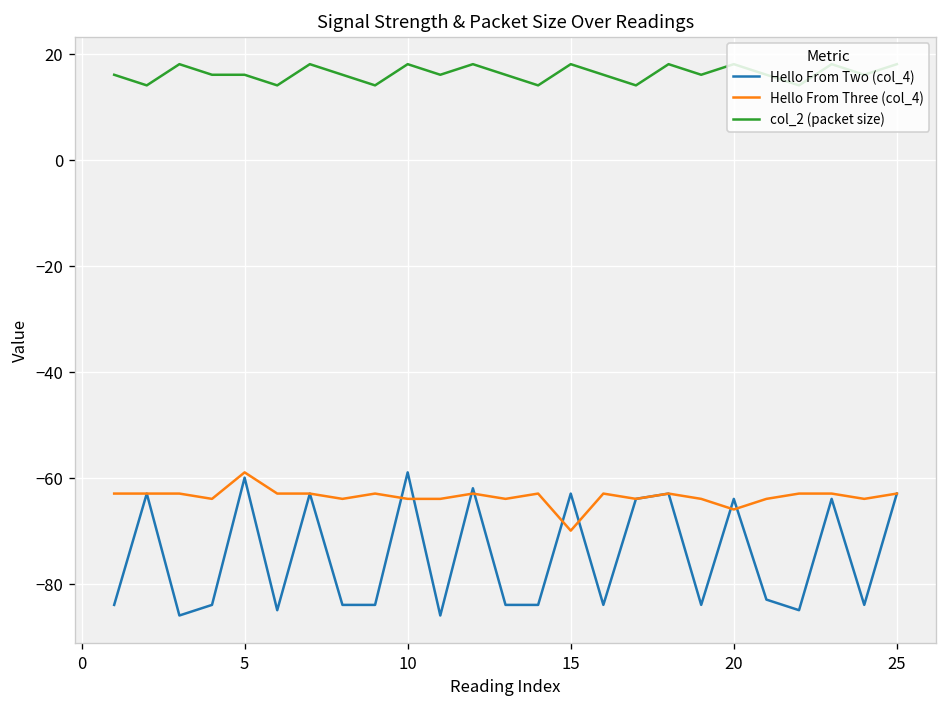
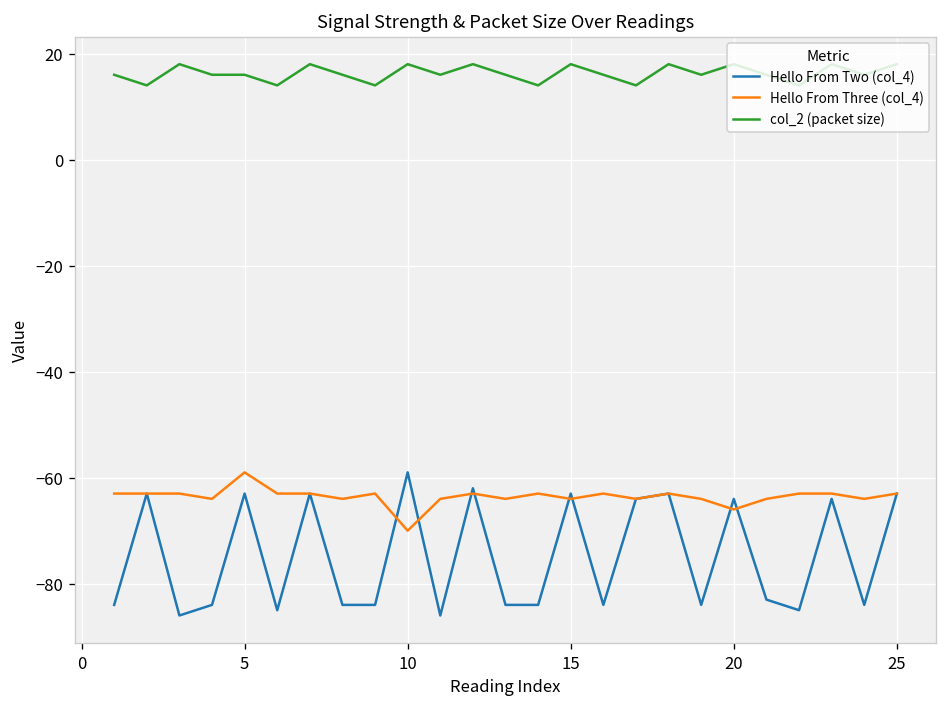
Hello From Two (col_4), 5: -60 -> -63
Hello From Three (col_4), 10: -64 -> -70
Hello From Three (col_4), 15: -70 -> -64
